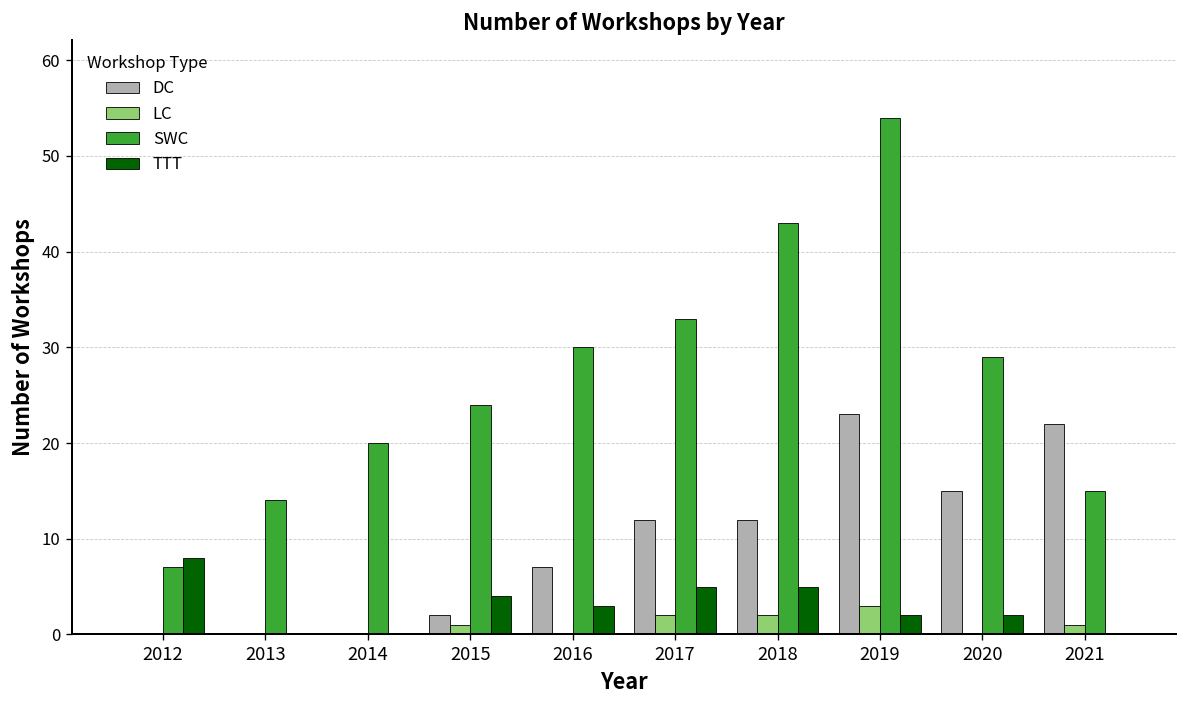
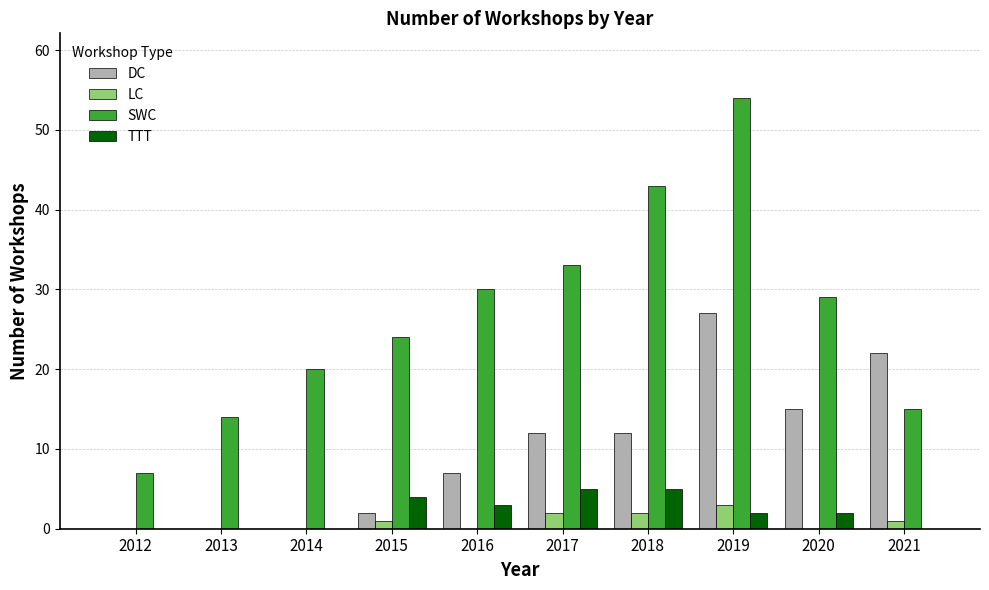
TTT, 2012: 8 -> 0
DC, 2019: 23 -> 27
